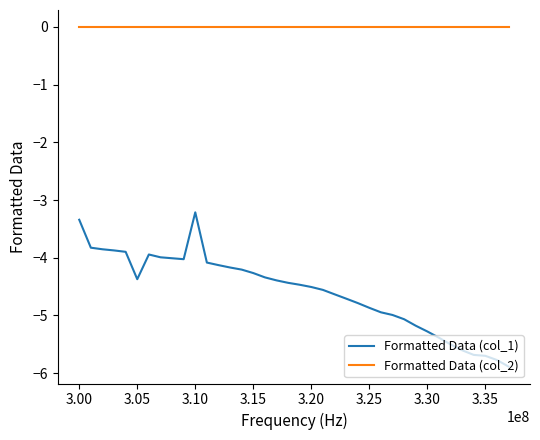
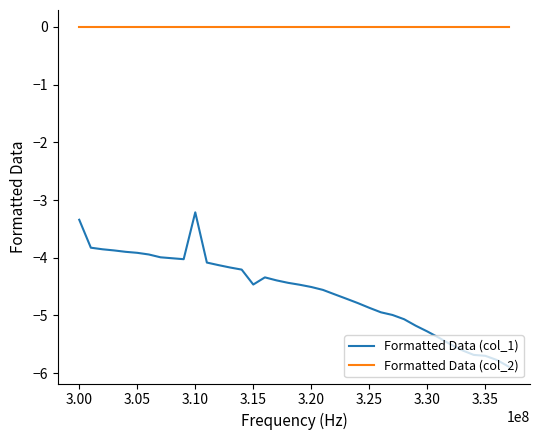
Formatted Data (col_1), 3.05: -4.4 -> -3.9
Formatted Data (col_1), 3.15: -4.3 -> -4.5
